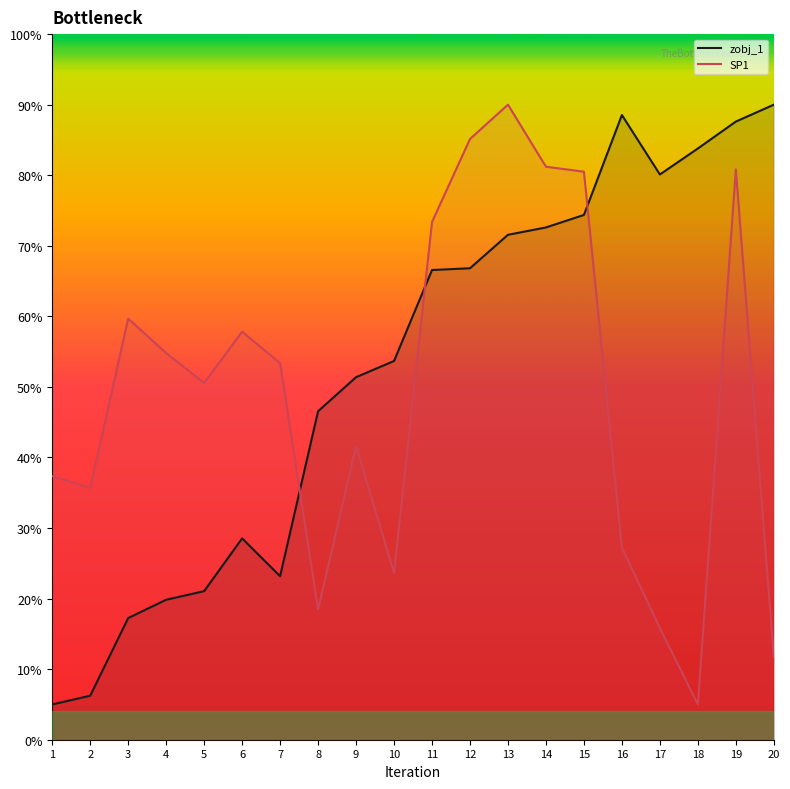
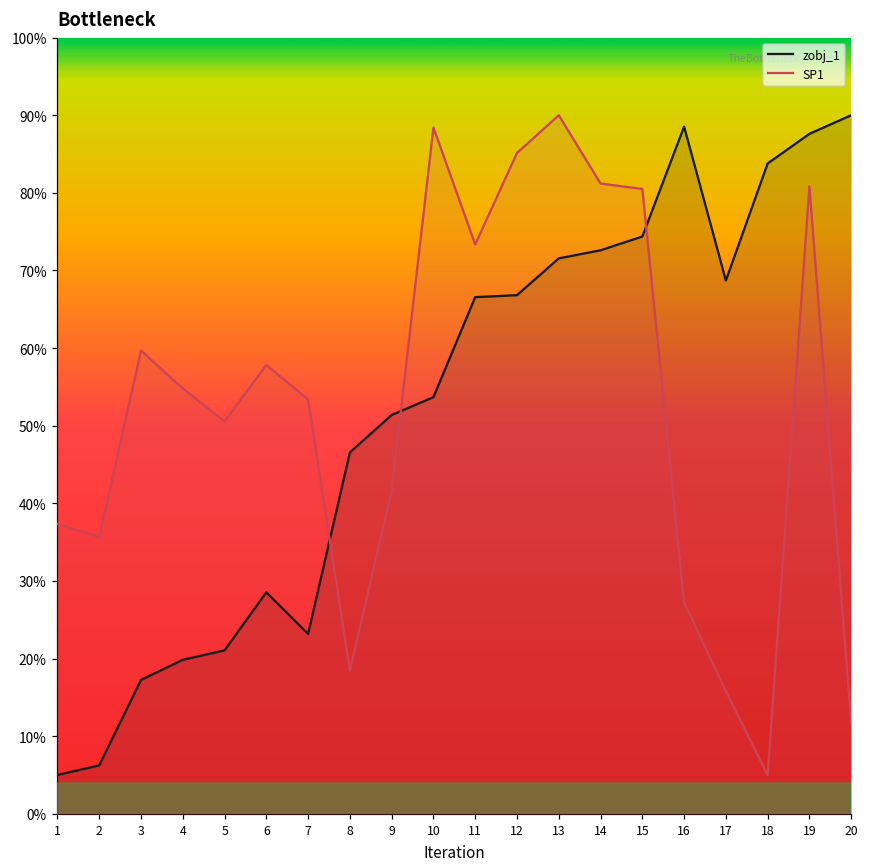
SP1, 10: 24% -> 88%
zobj_1, 17: 80% -> 69%
